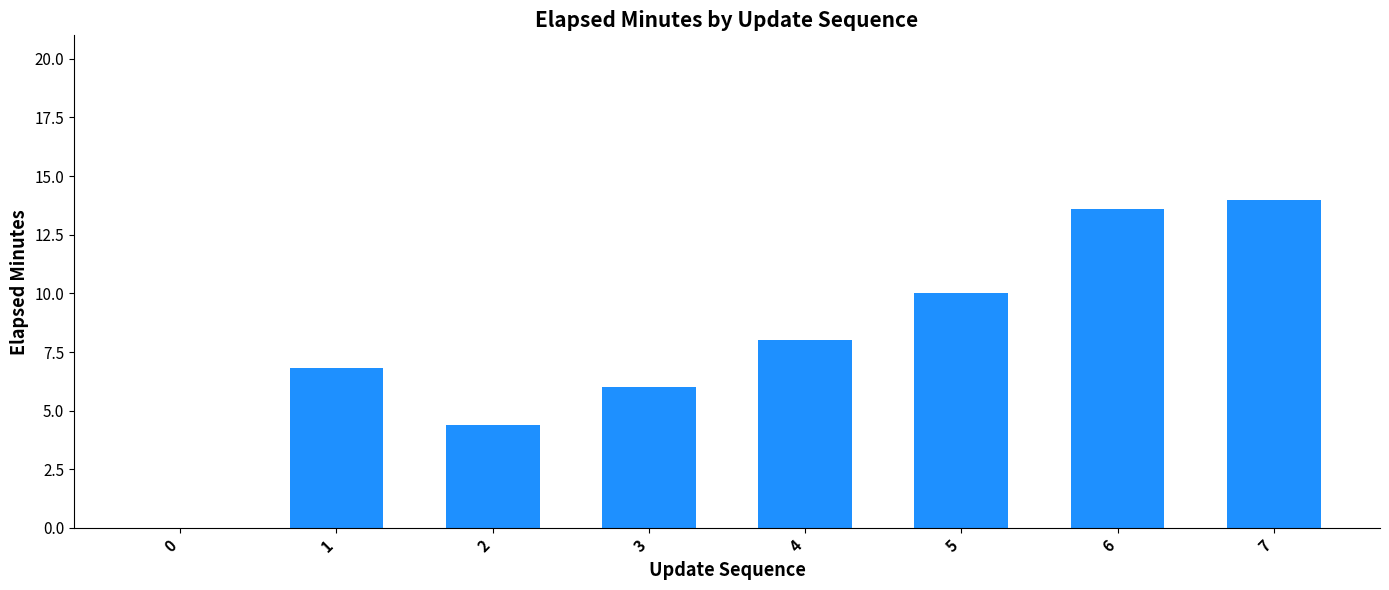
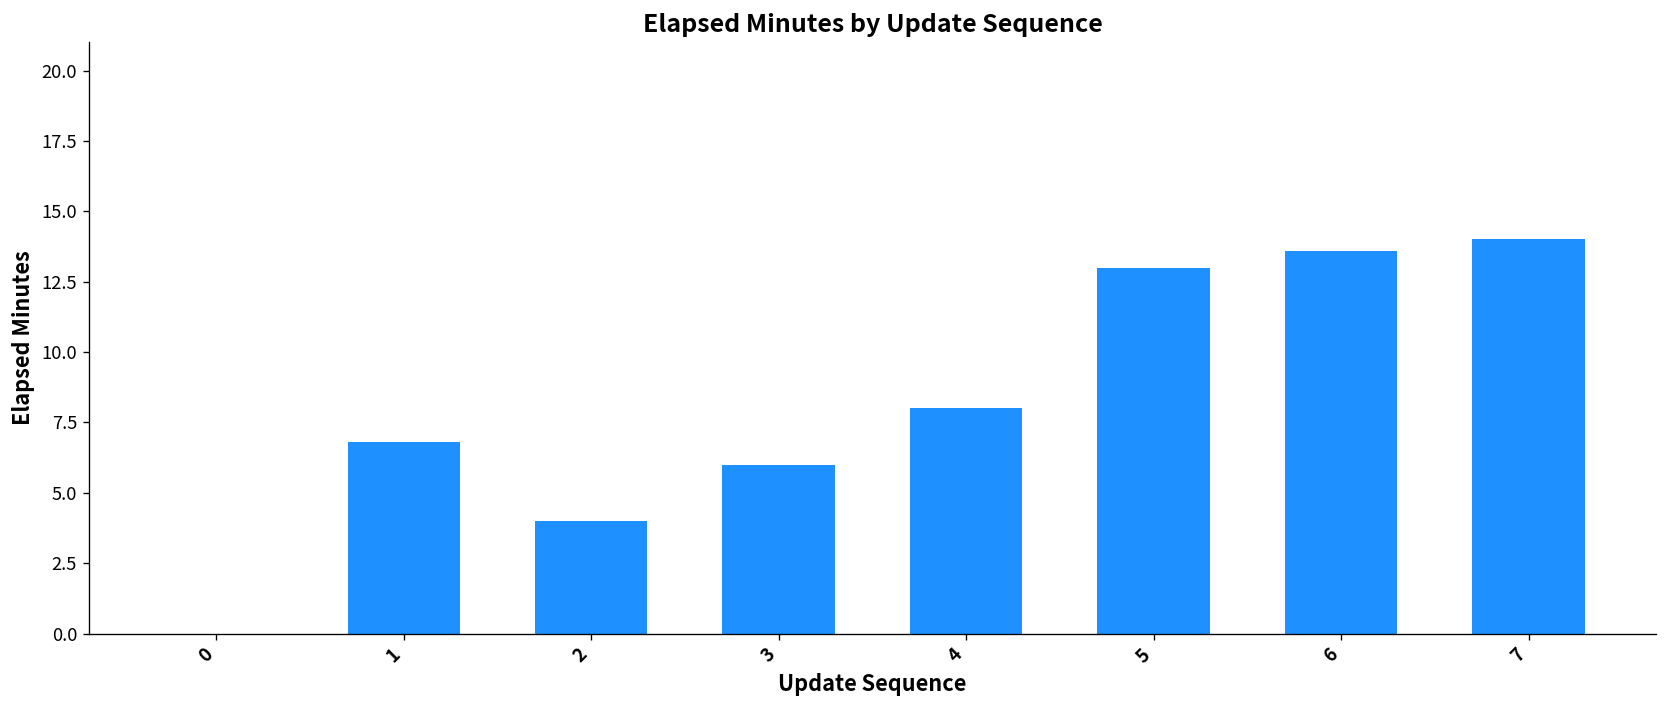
2: 4.4 -> 4.0
5: 10 -> 13
